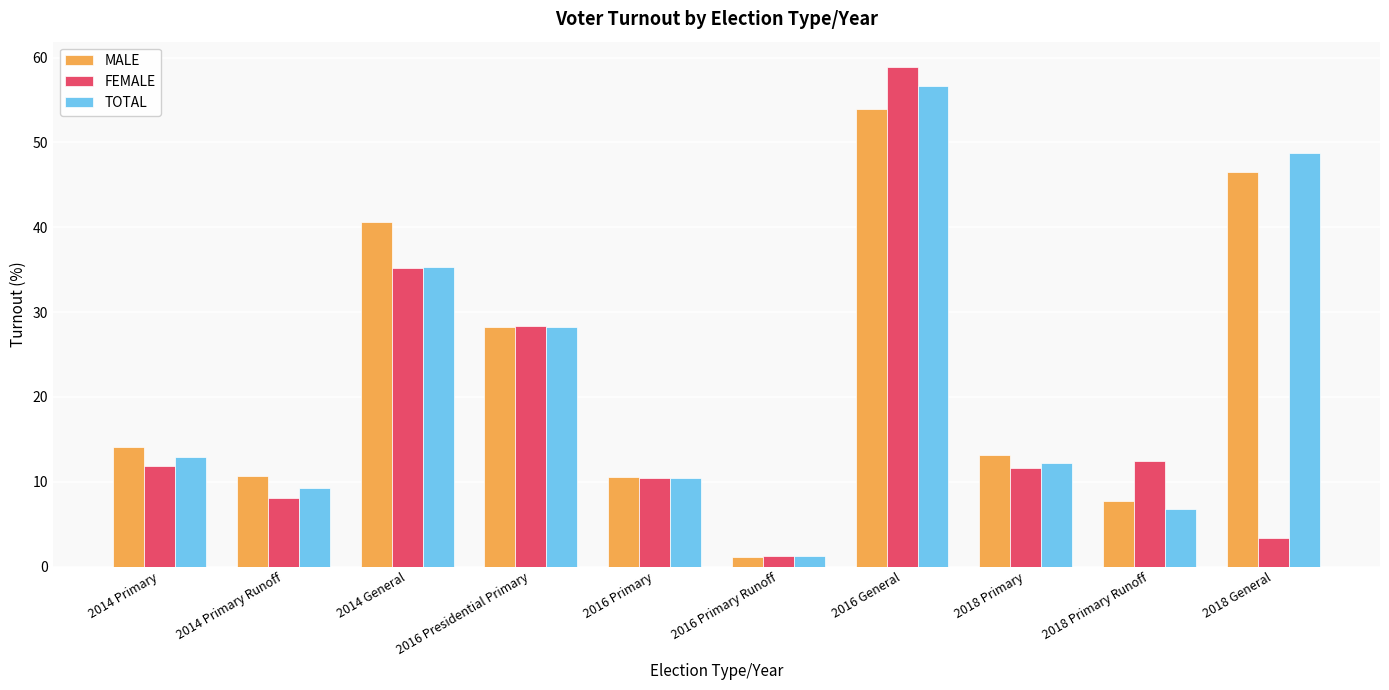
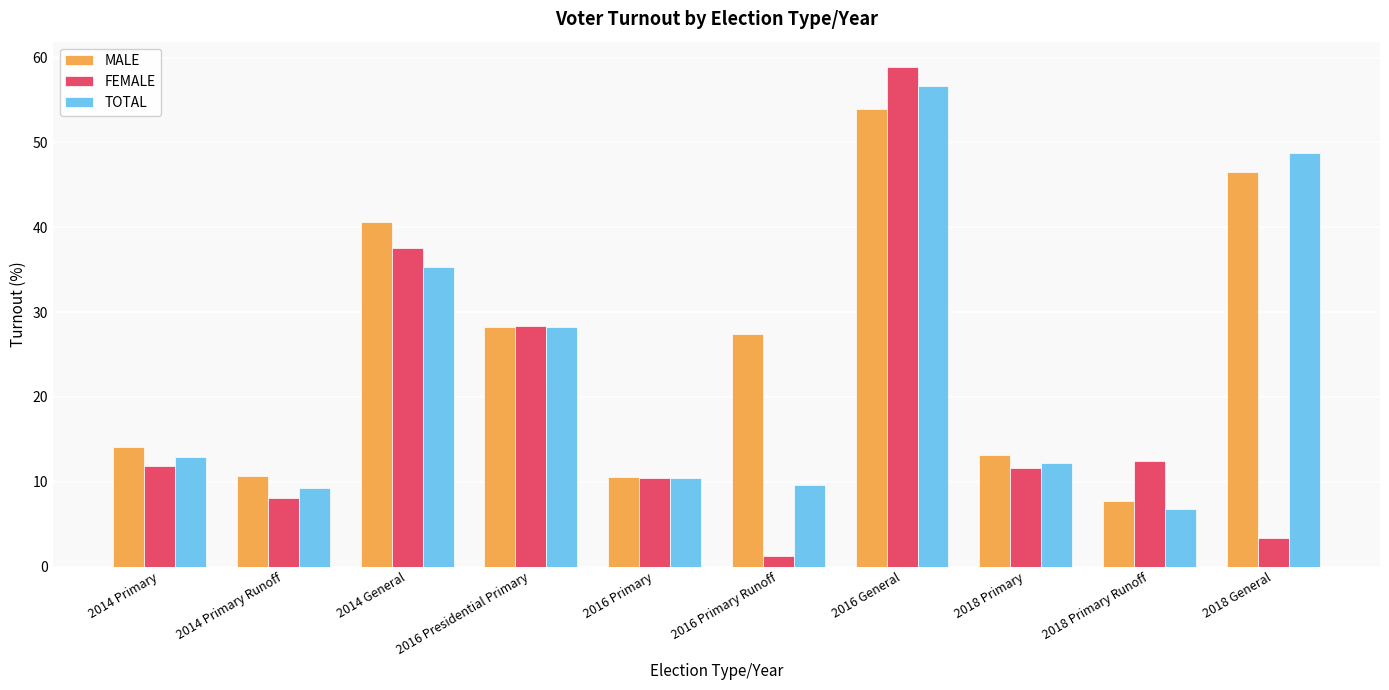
FEMALE, 2014 General: 35 -> 38
MALE, 2016 Primary Runoff: 1 -> 27
TOTAL, 2016 Primary Runoff: 1 -> 10
